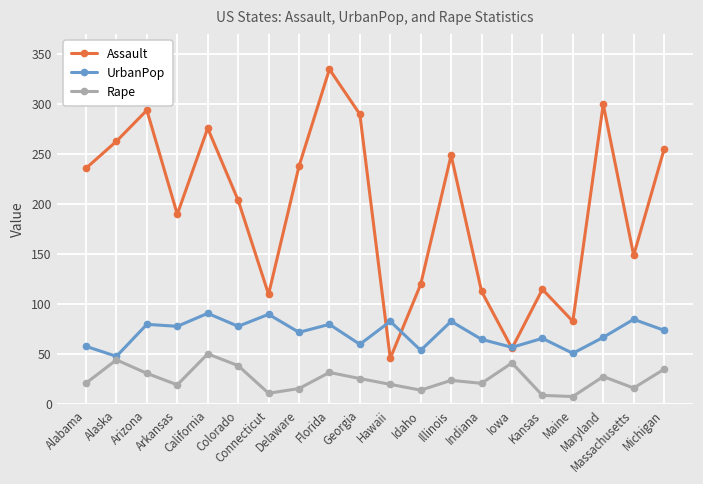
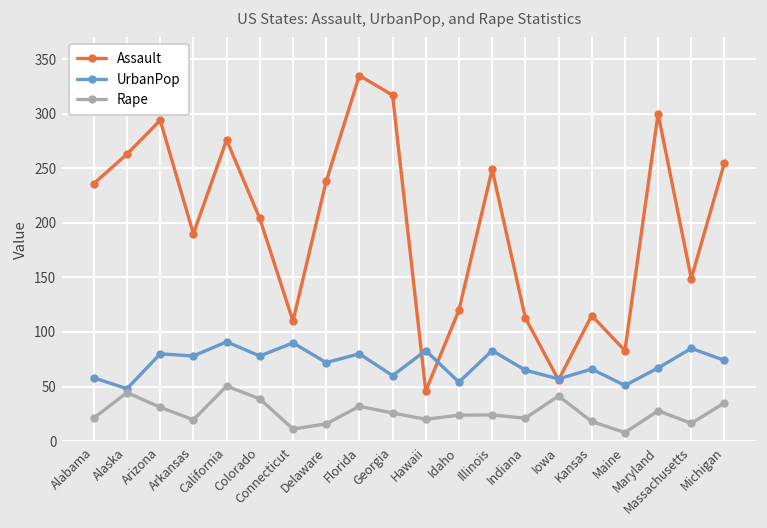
Assault, Georgia: 290 -> 320
Rape, Idaho: 10 -> 20
Rape, Kansas: 10 -> 20
